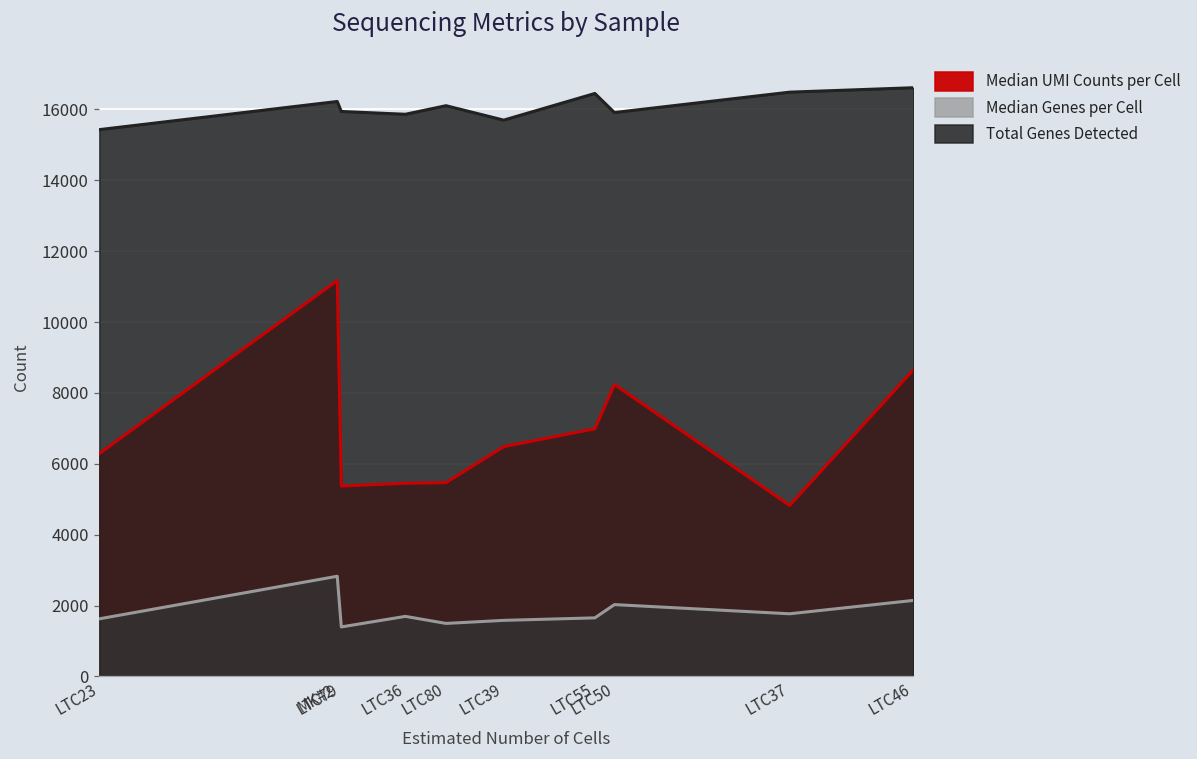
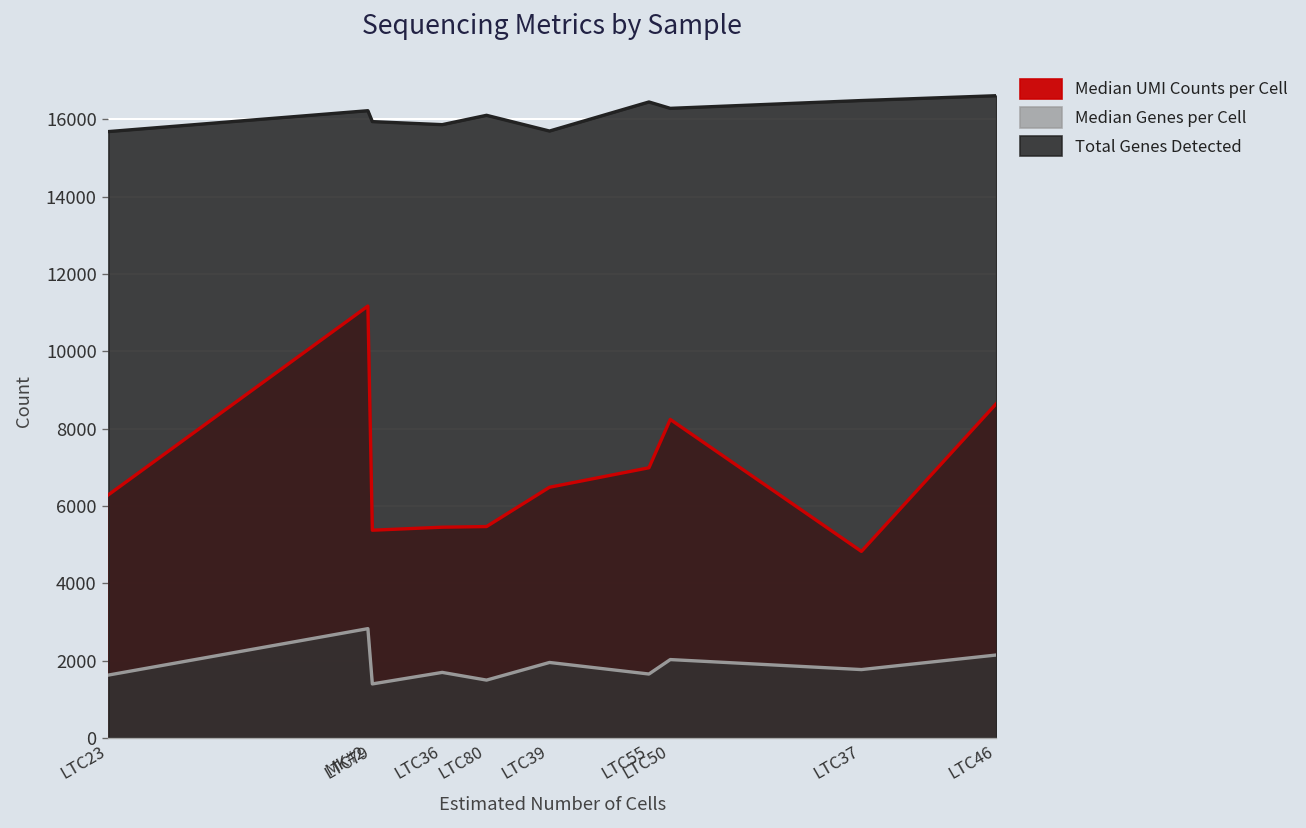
Total Genes Detected, LTC23: 15400 -> 15700
Median Genes per Cell, LTC39: 1600 -> 2000
Total Genes Detected, LTC50: 15900 -> 16300
